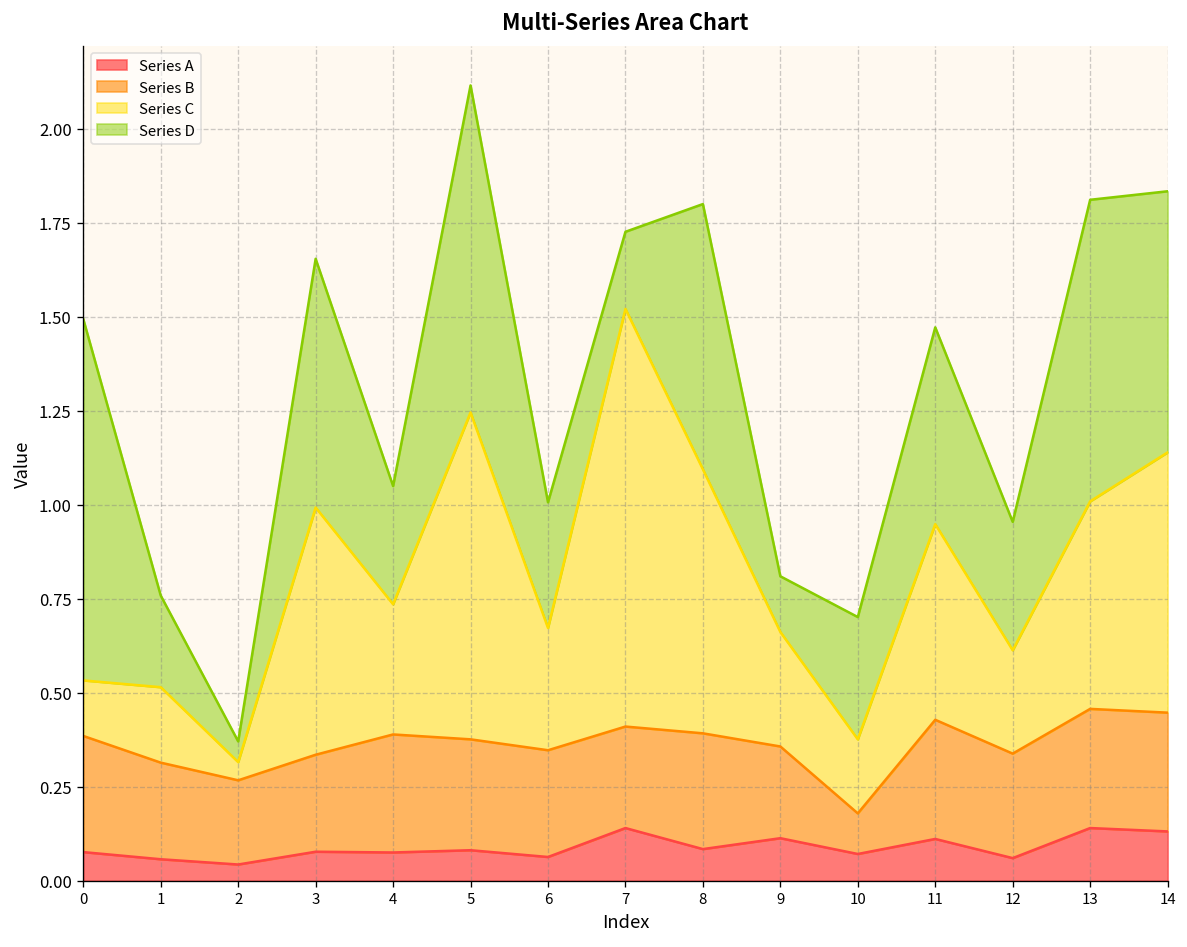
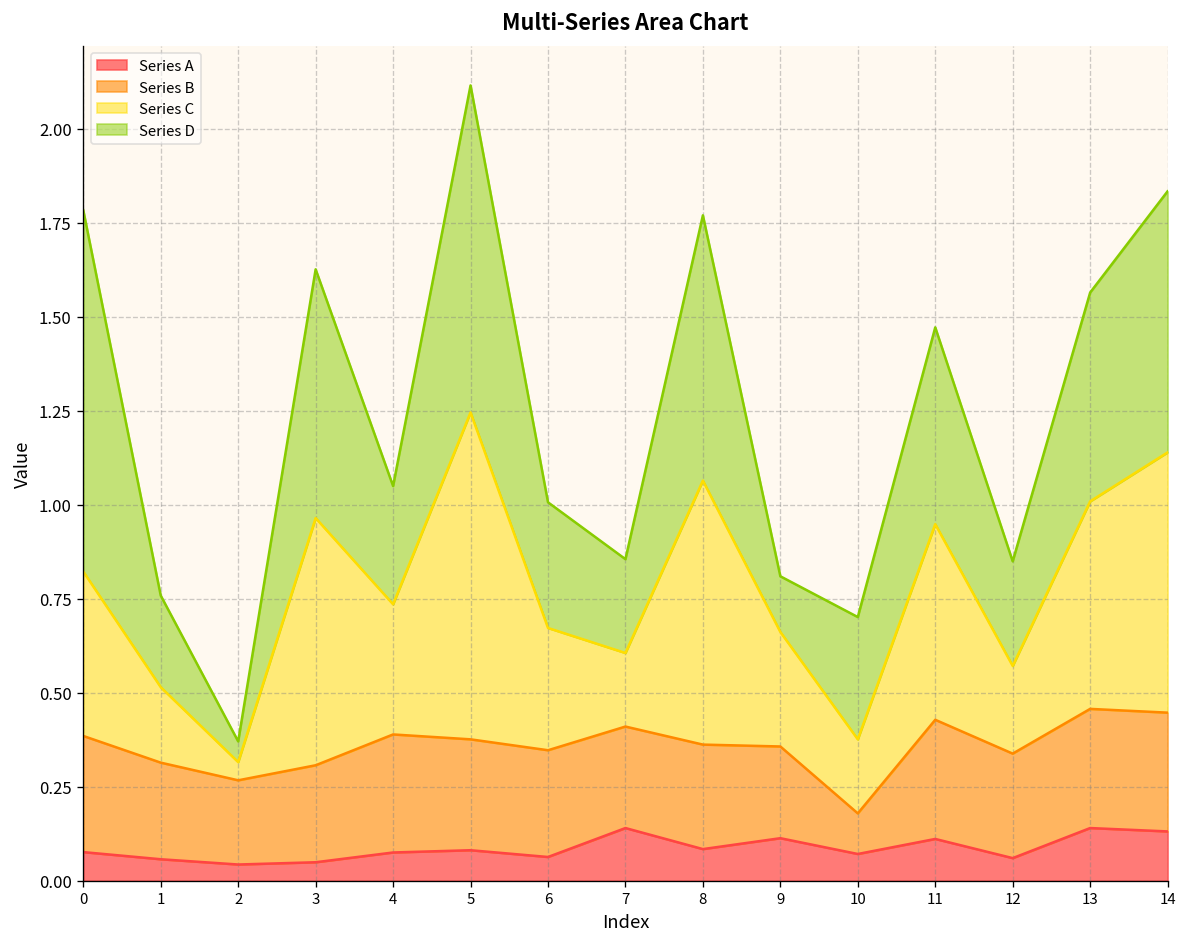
Series C, 0: 0.15 -> 0.44
Series A, 3: 0.08 -> 0.05
Series C, 7: 1.11 -> 0.20
Series D, 7: 0.21 -> 0.25
Series B, 8: 0.31 -> 0.28
Series C, 12: 0.27 -> 0.23
Series D, 12: 0.34 -> 0.28
Series D, 13: 0.80 -> 0.56
